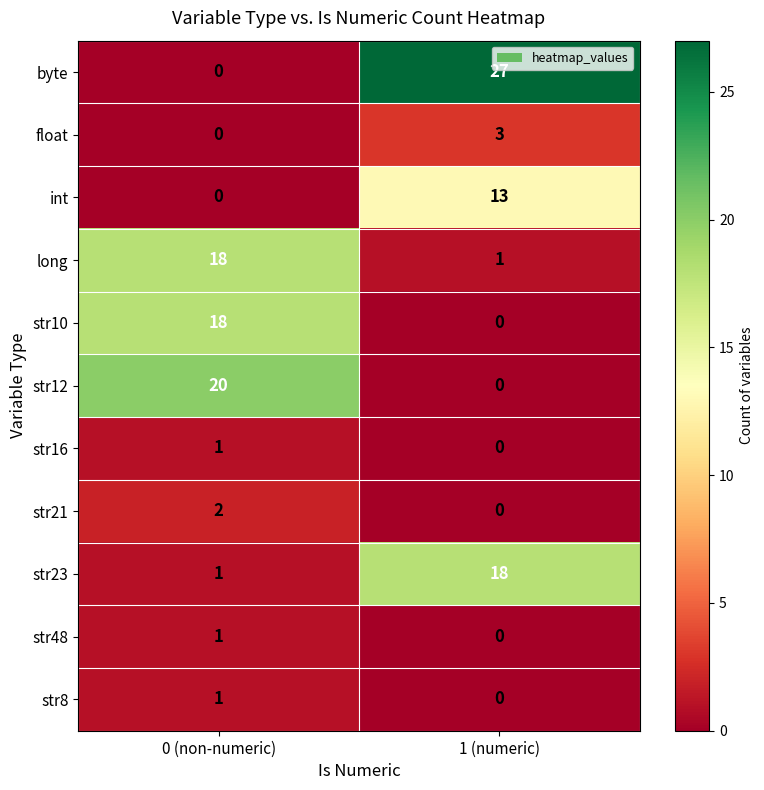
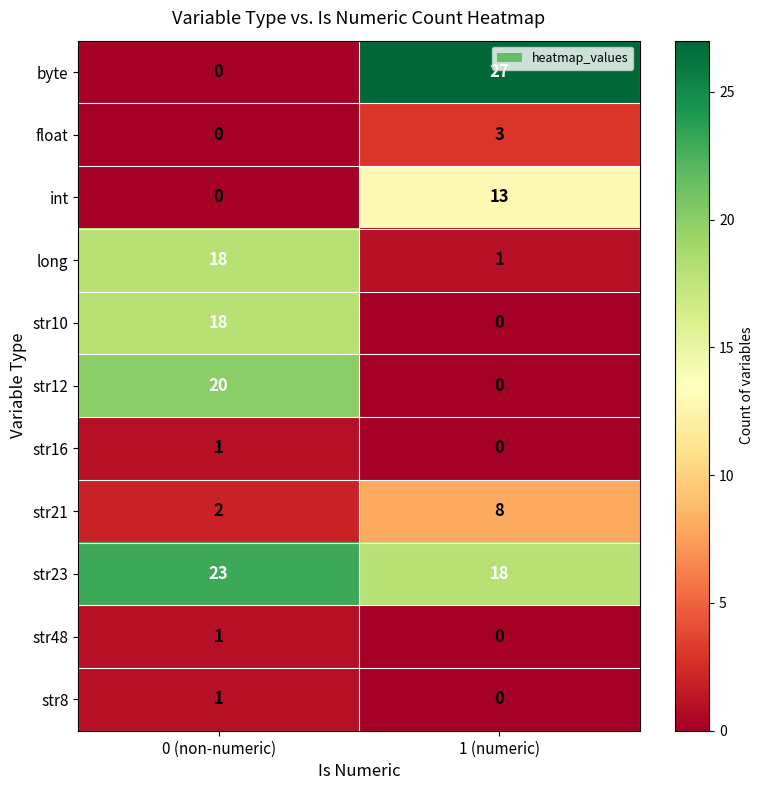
str21, 1 (numeric): 0 -> 8
str23, 0 (non-numeric): 1 -> 23
